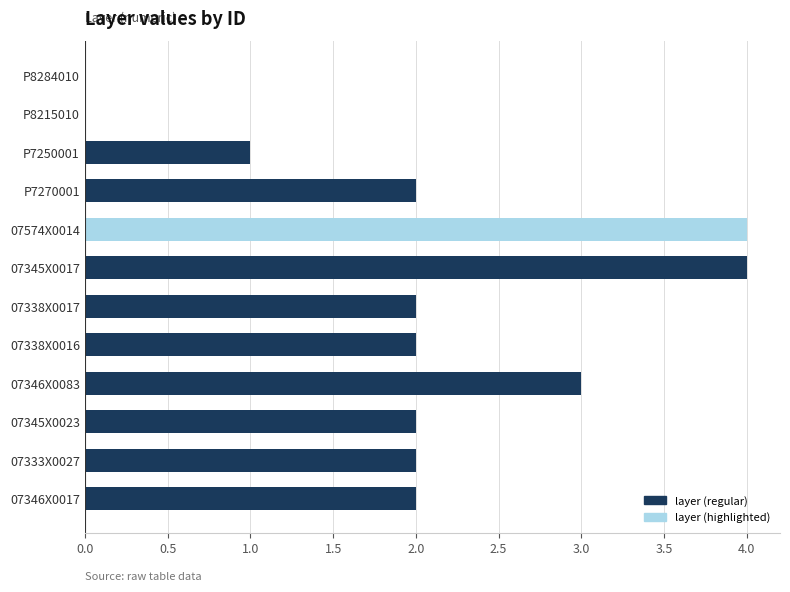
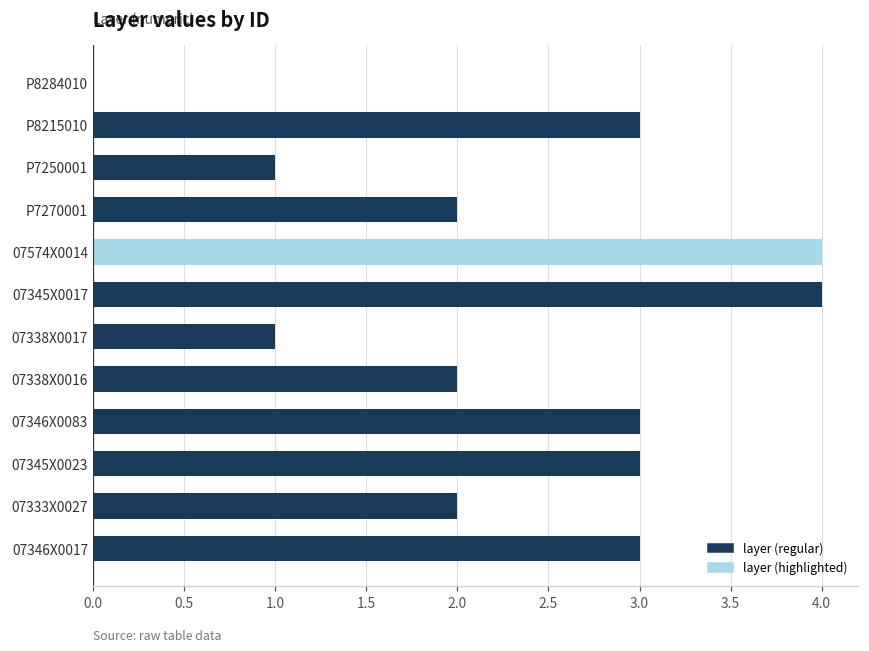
P8215010: 0 -> 3
07338X0017: 2 -> 1
07345X0023: 2 -> 3
07346X0017: 2 -> 3
